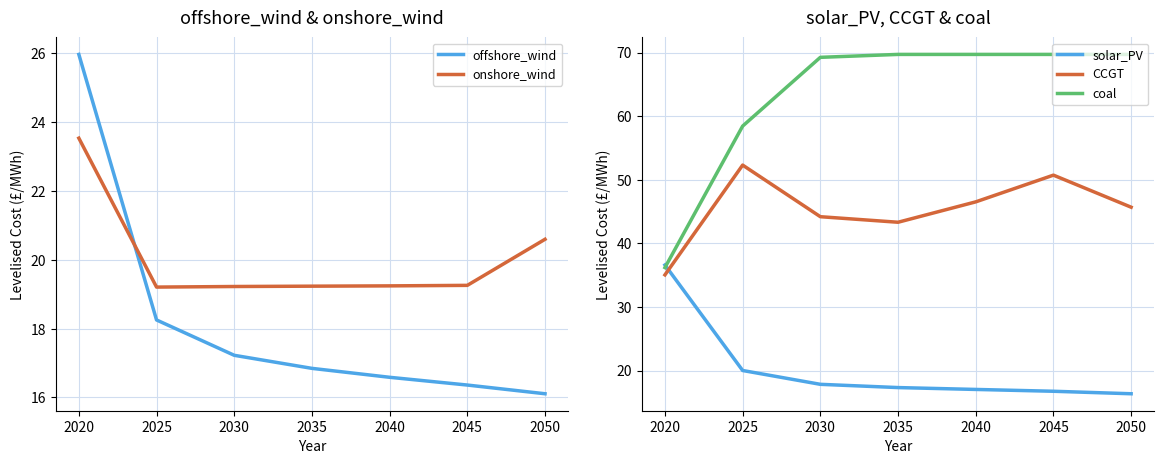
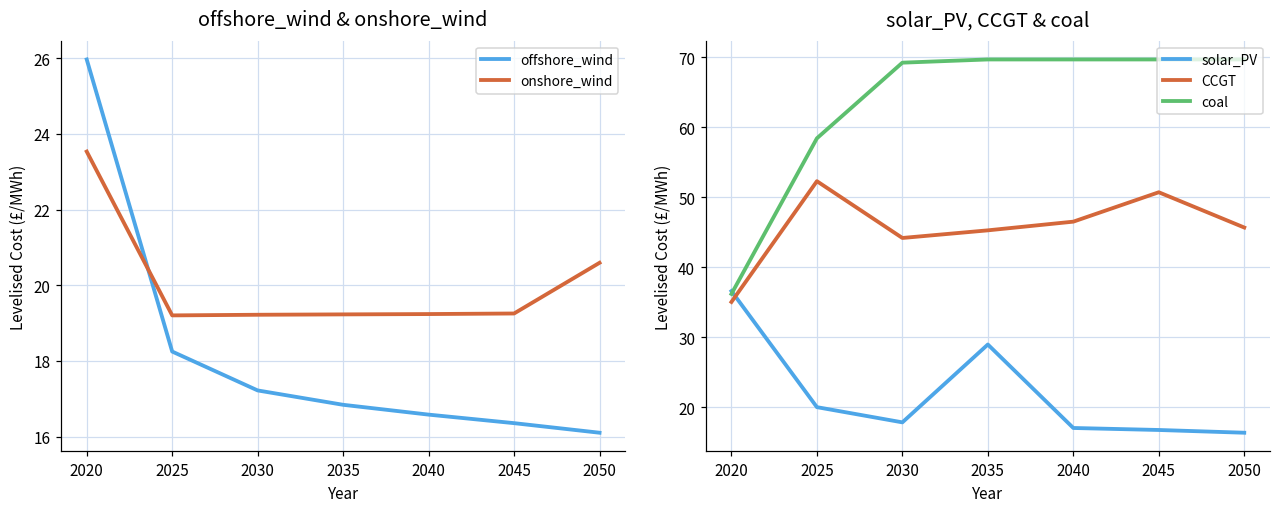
solar_PV, CCGT & coal, solar_PV, 2035: 17 -> 29
solar_PV, CCGT & coal, CCGT, 2035: 43 -> 45
